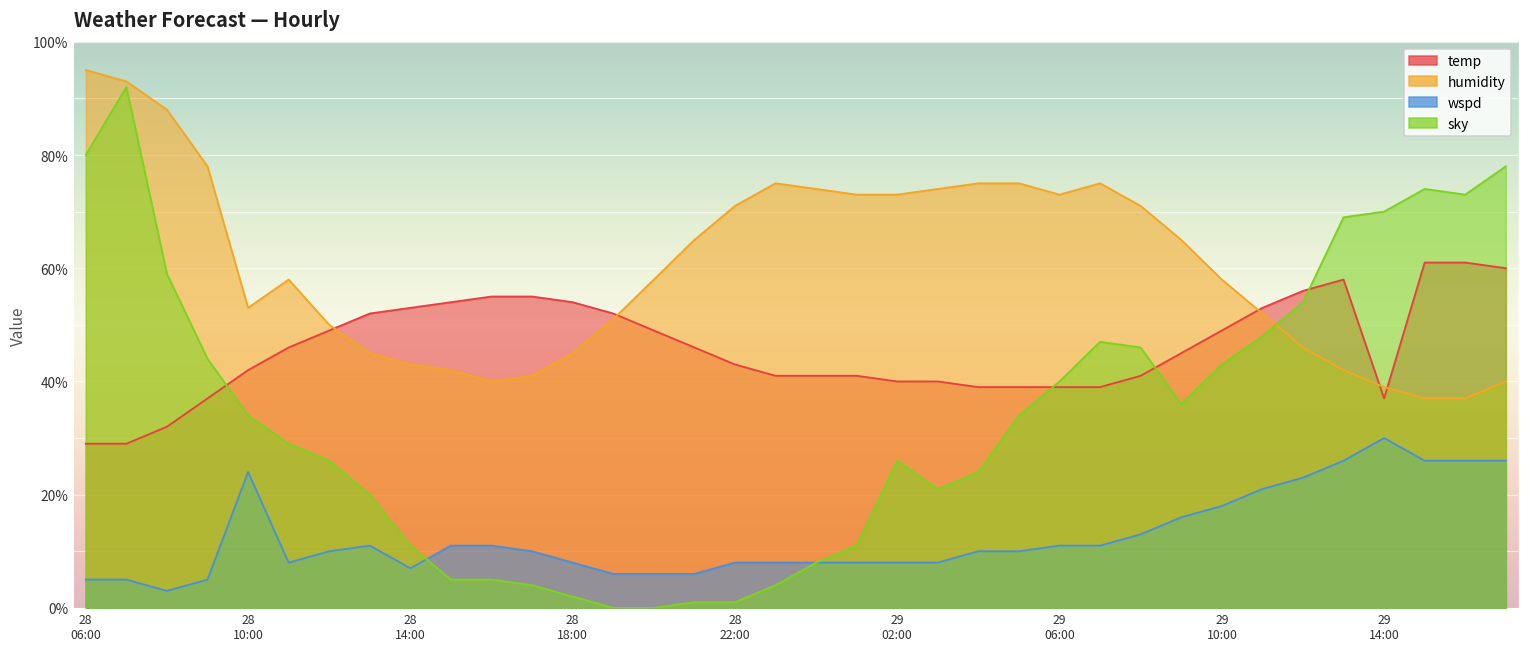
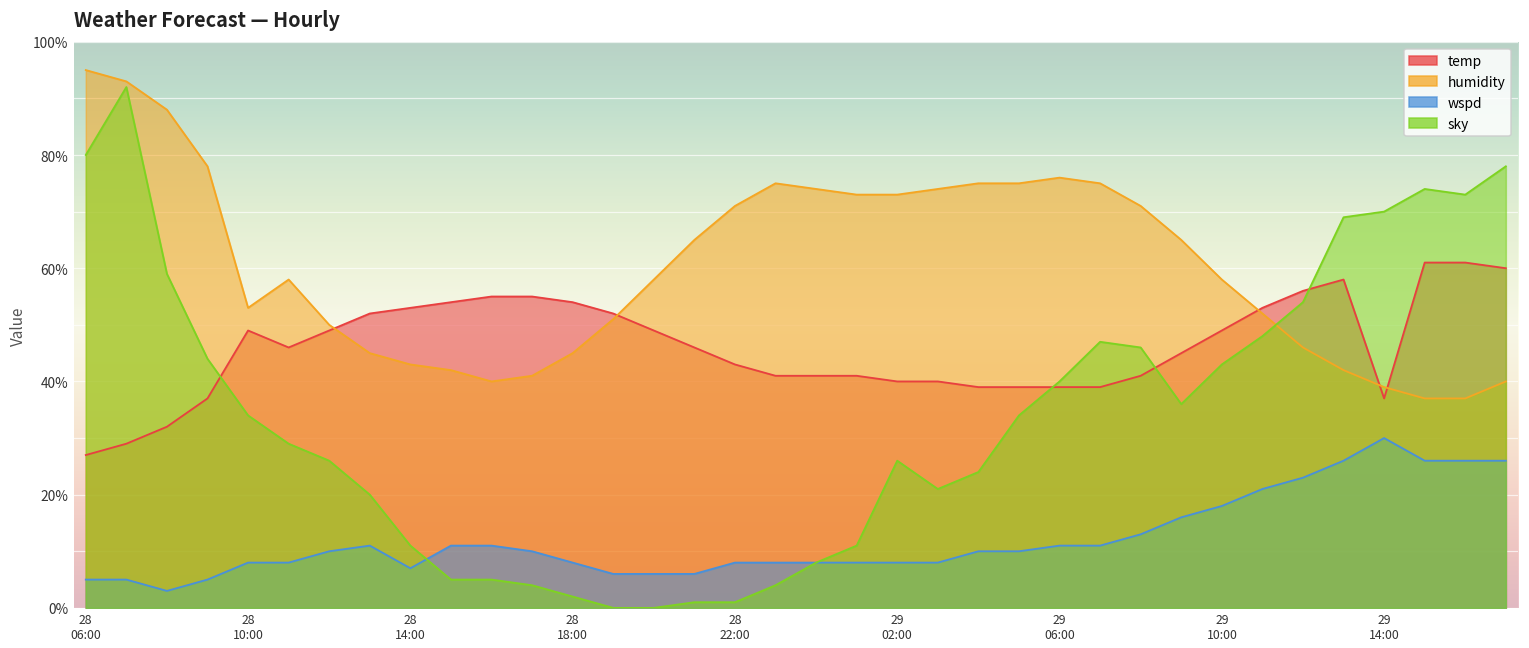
temp, 28 06:00: 29% -> 27%
temp, 28 10:00: 42% -> 49%
wspd, 28 10:00: 24% -> 8%
humidity, 29 06:00: 73% -> 76%
